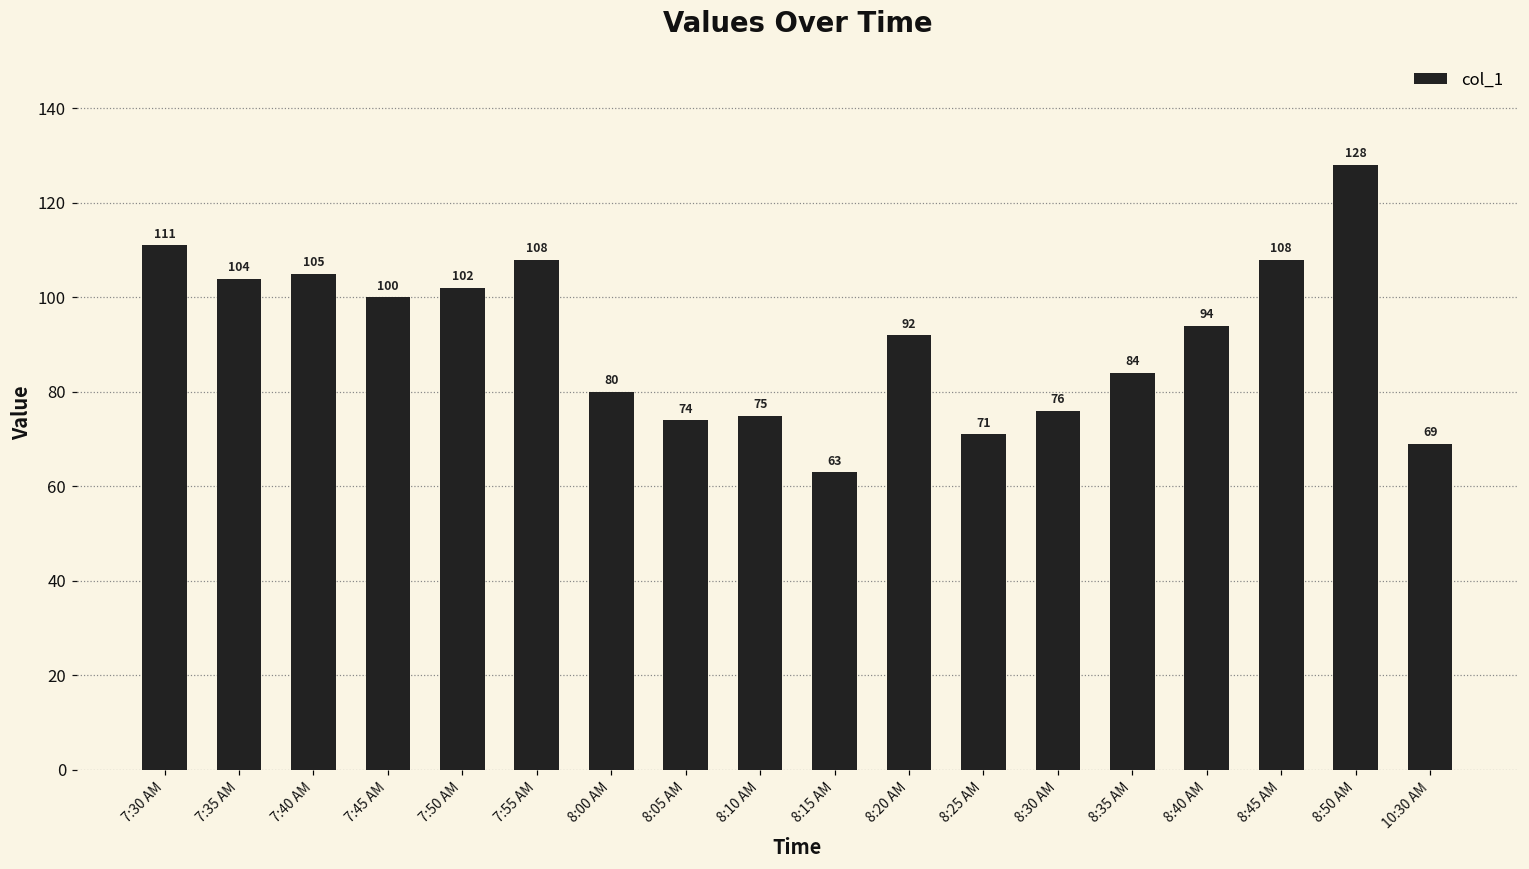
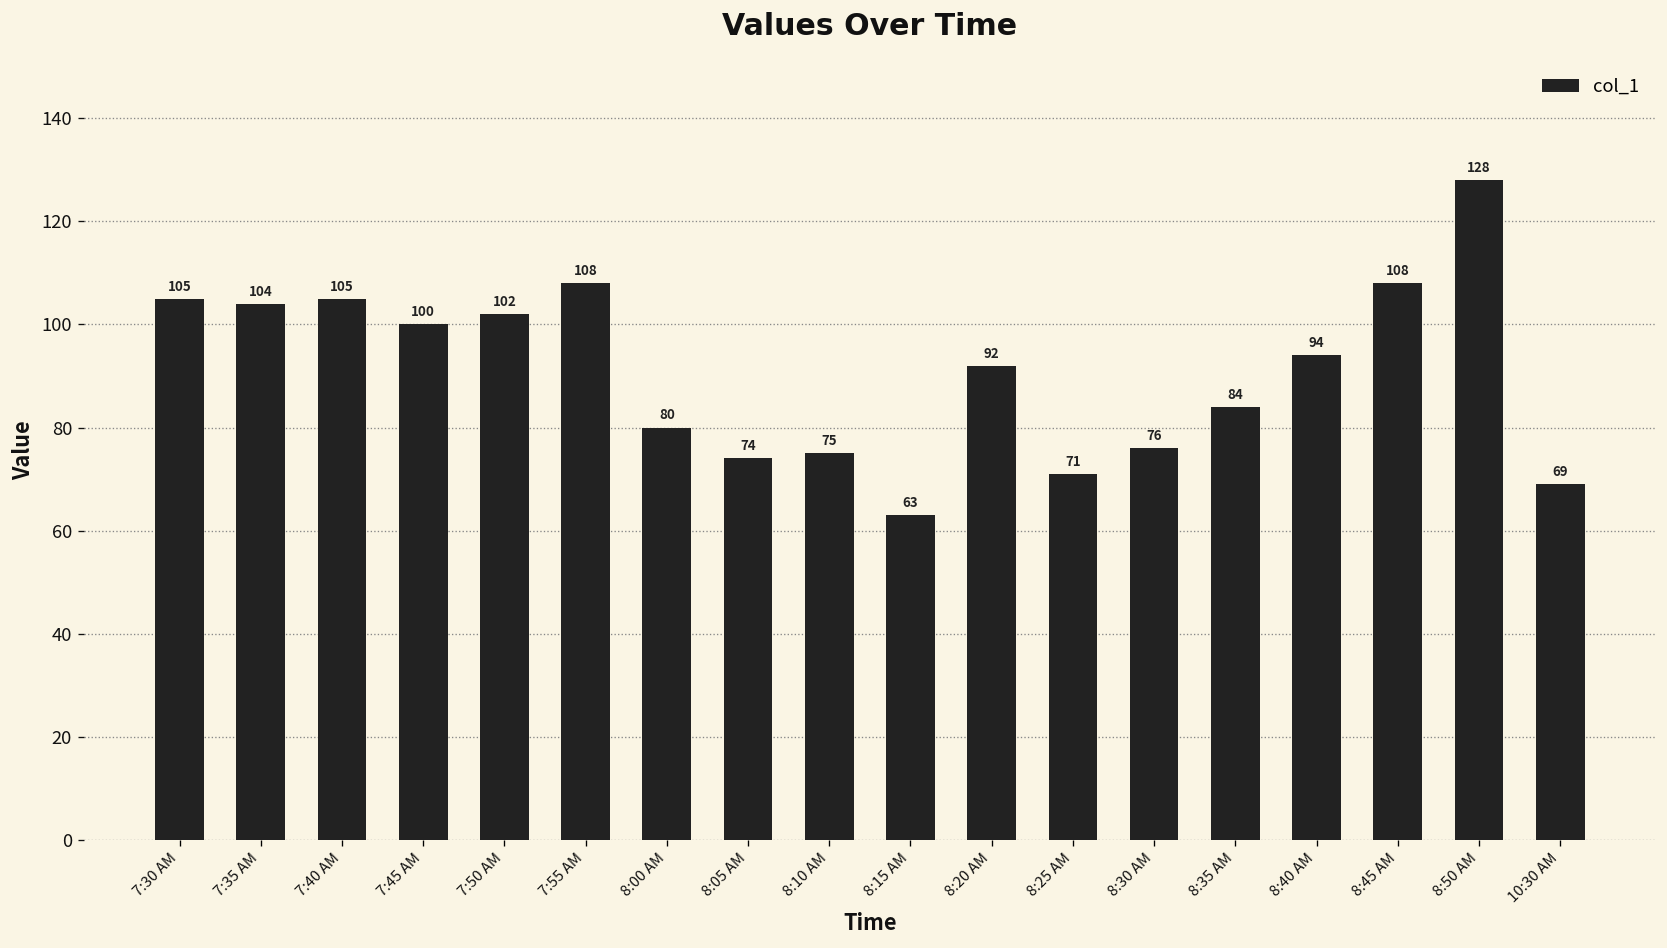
7:30 AM: 111 -> 105
